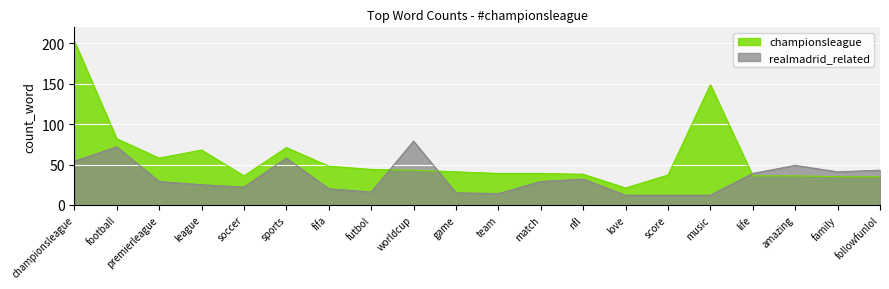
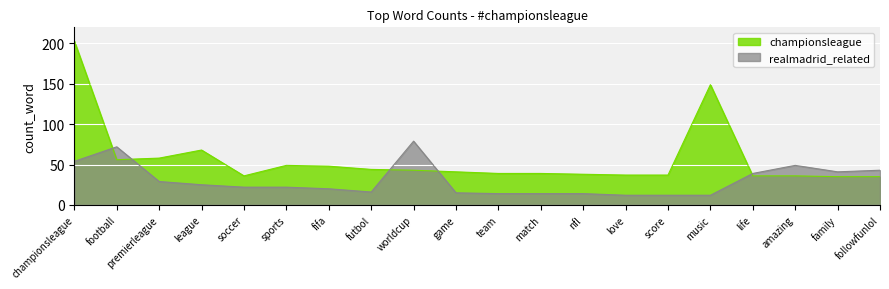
championsleague, football: 80 -> 60
championsleague, sports: 70 -> 50
realmadrid_related, sports: 60 -> 20
realmadrid_related, match: 30 -> 10
realmadrid_related, nfl: 30 -> 10
championsleague, love: 20 -> 40
